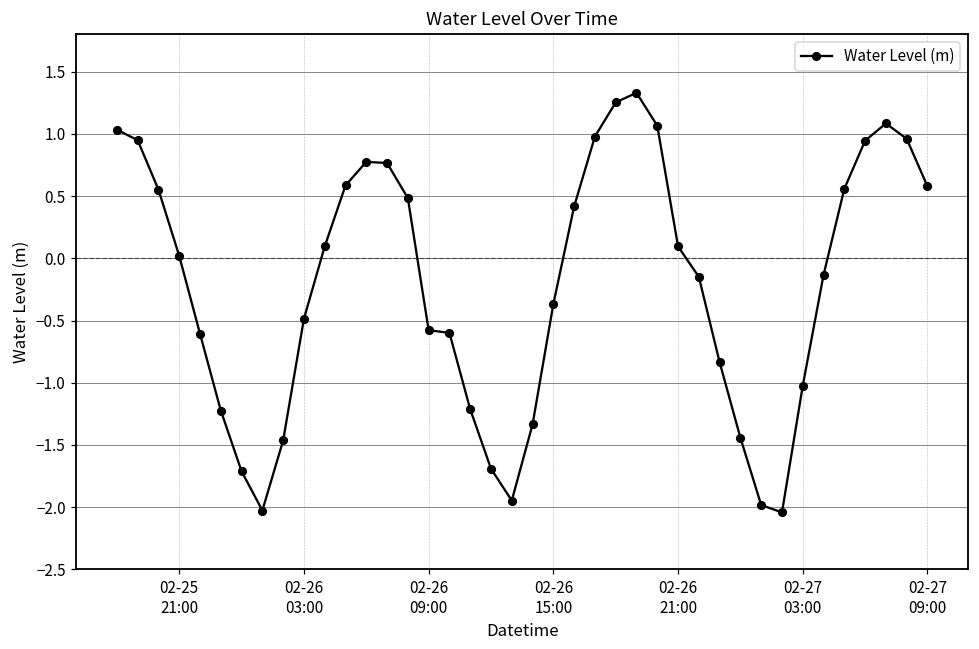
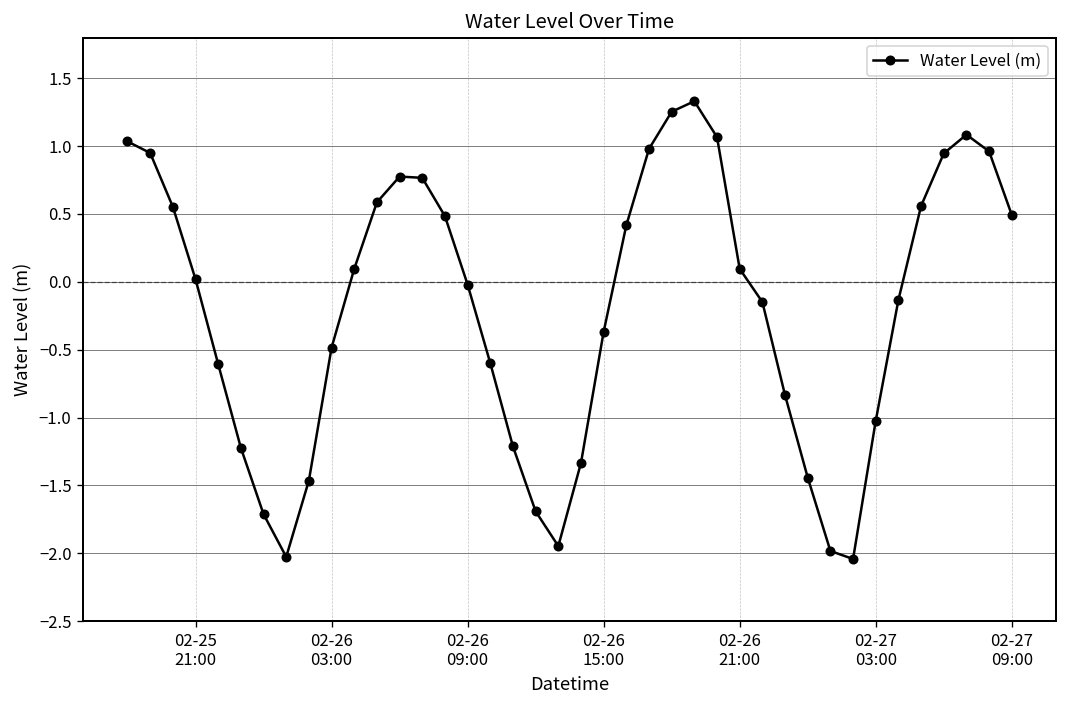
02-26 09:00: -0.58 -> -0.02
02-27 09:00: 0.58 -> 0.49
